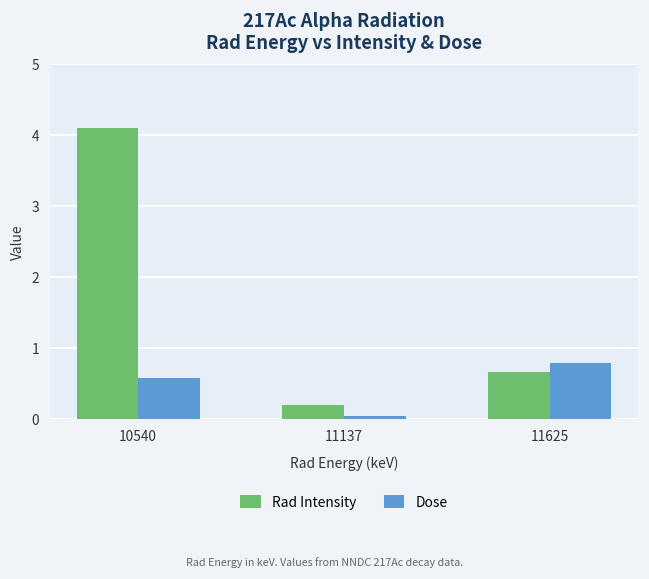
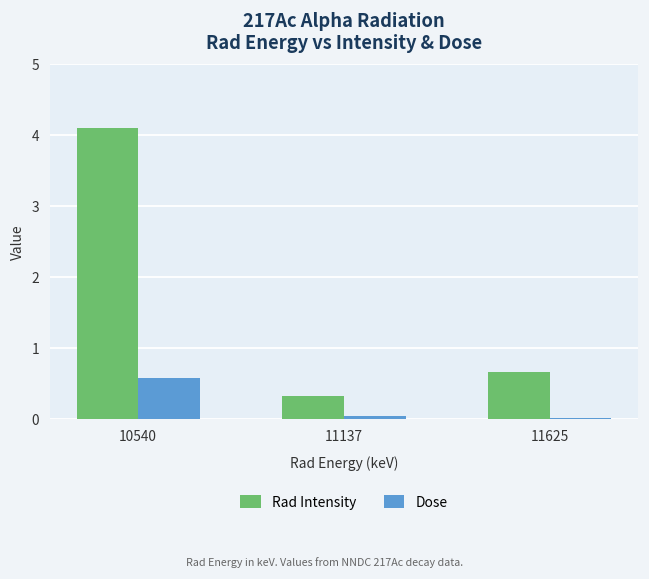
Rad Intensity, 11137: 0.2 -> 0.3
Dose, 11625: 0.8 -> 0.0
